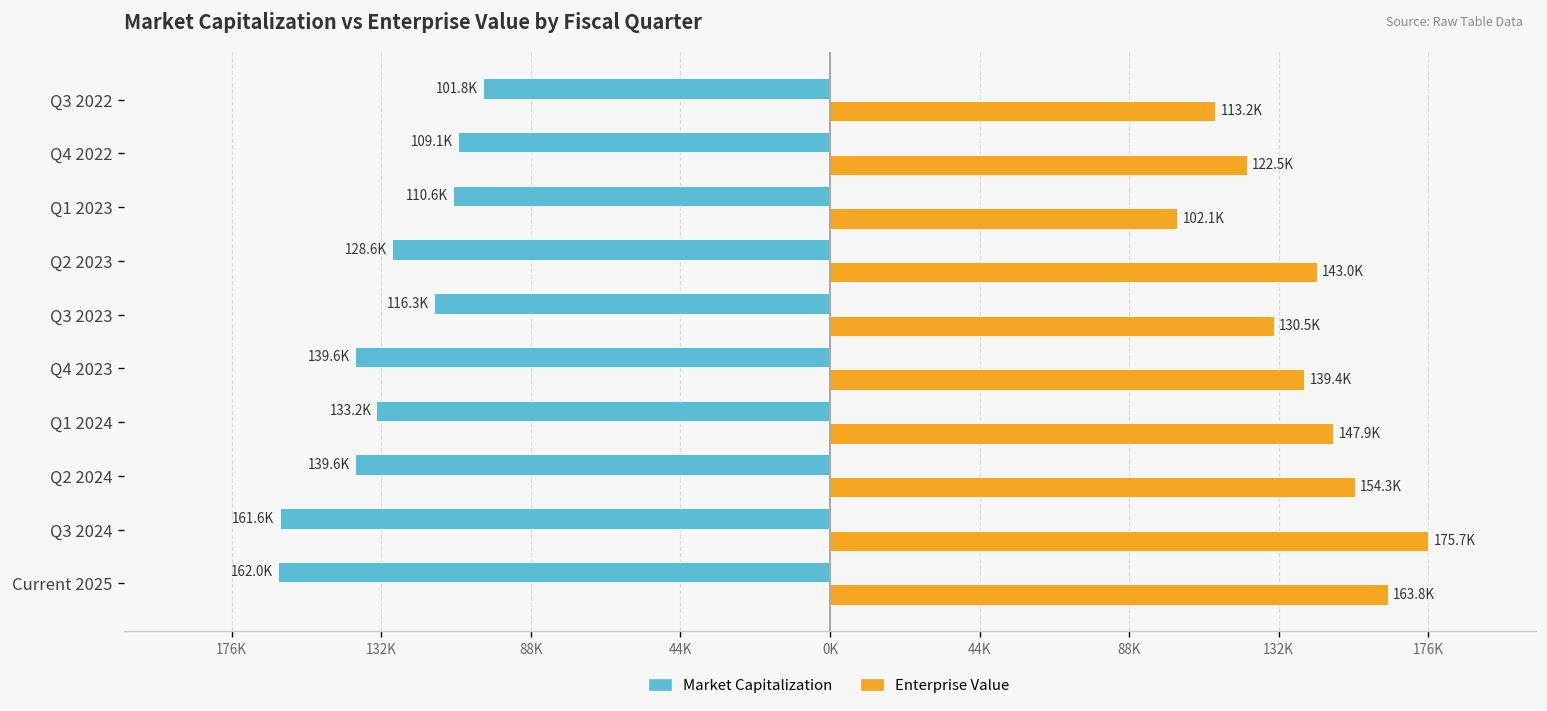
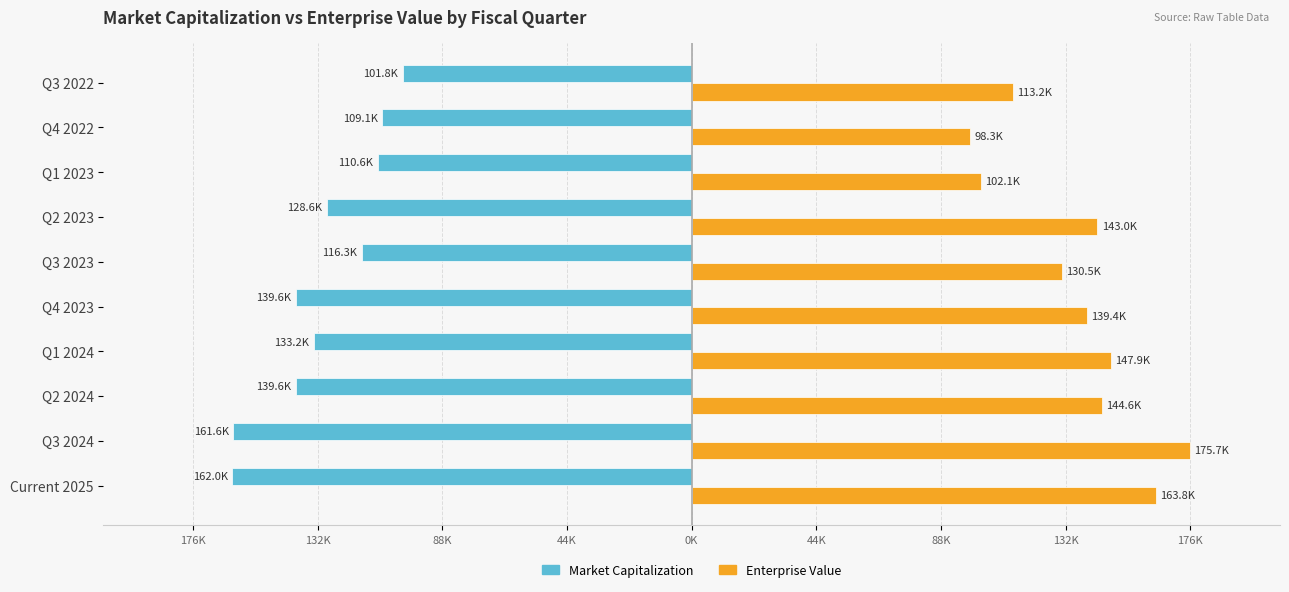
Enterprise Value, Q4 2022: 122.5K -> 98.3K
Enterprise Value, Q2 2024: 154.3K -> 144.6K
